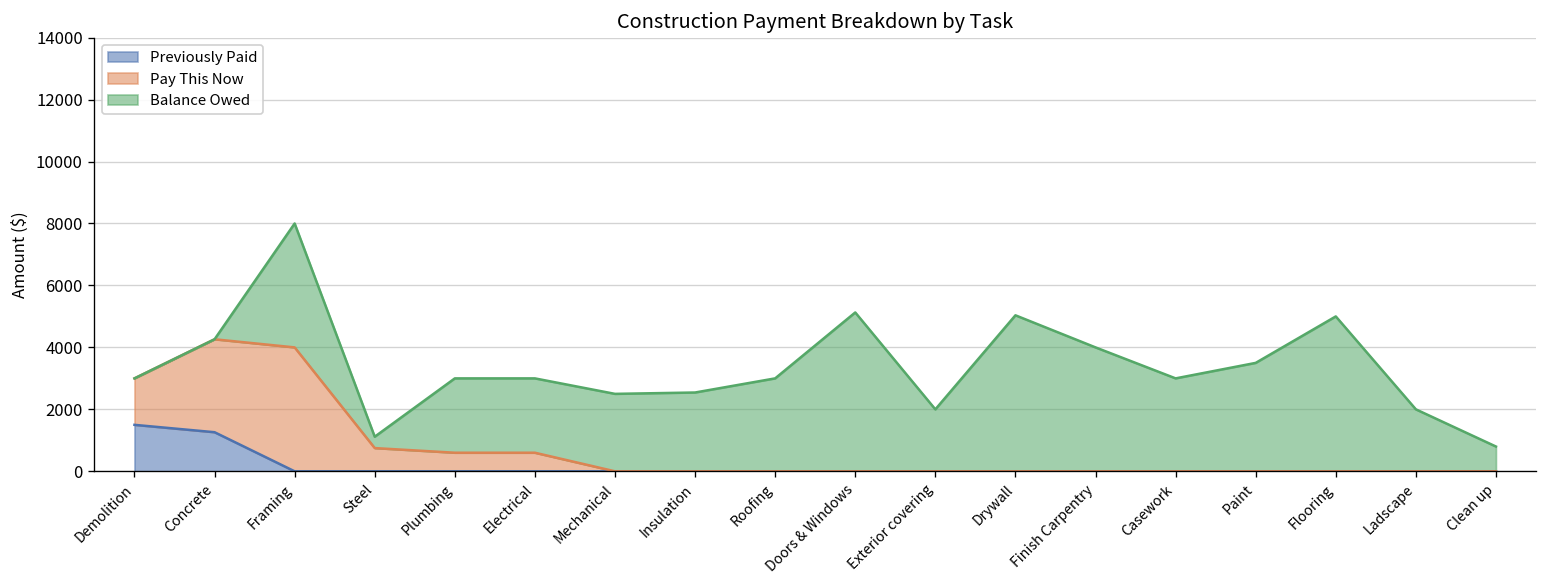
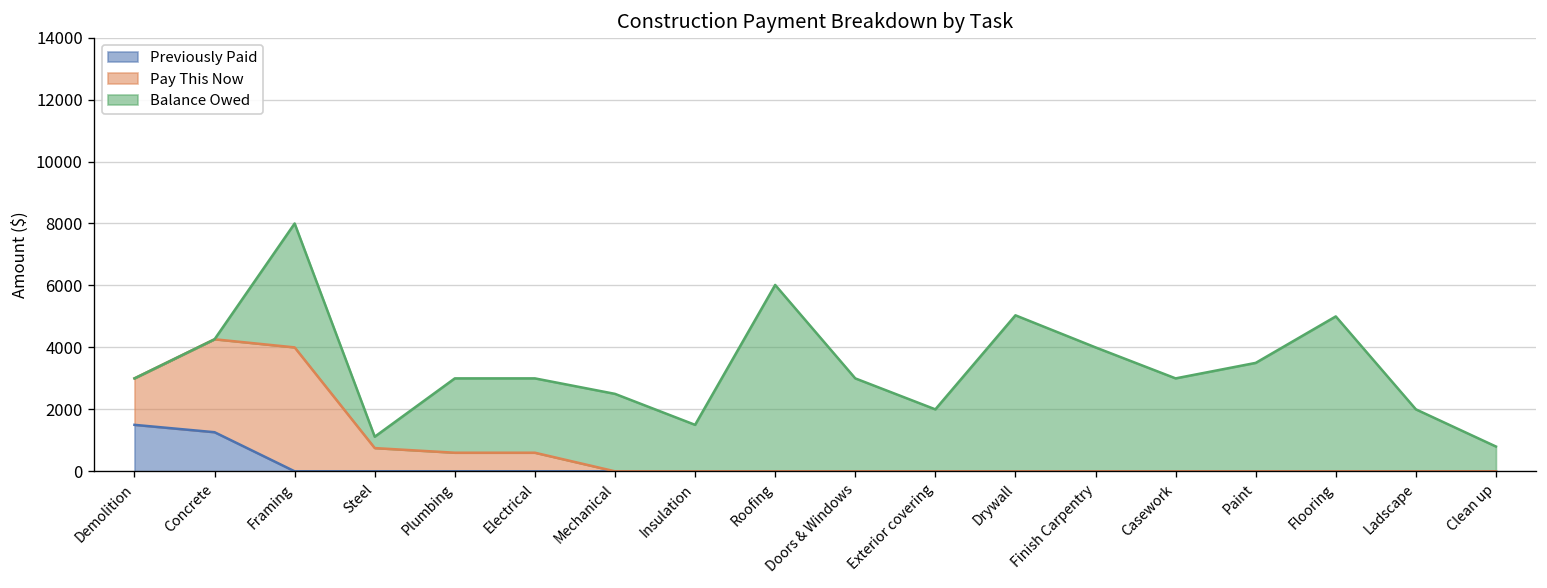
Balance Owed, Insulation: 2500 -> 1500
Balance Owed, Roofing: 3000 -> 6000
Balance Owed, Doors & Windows: 5100 -> 3000
